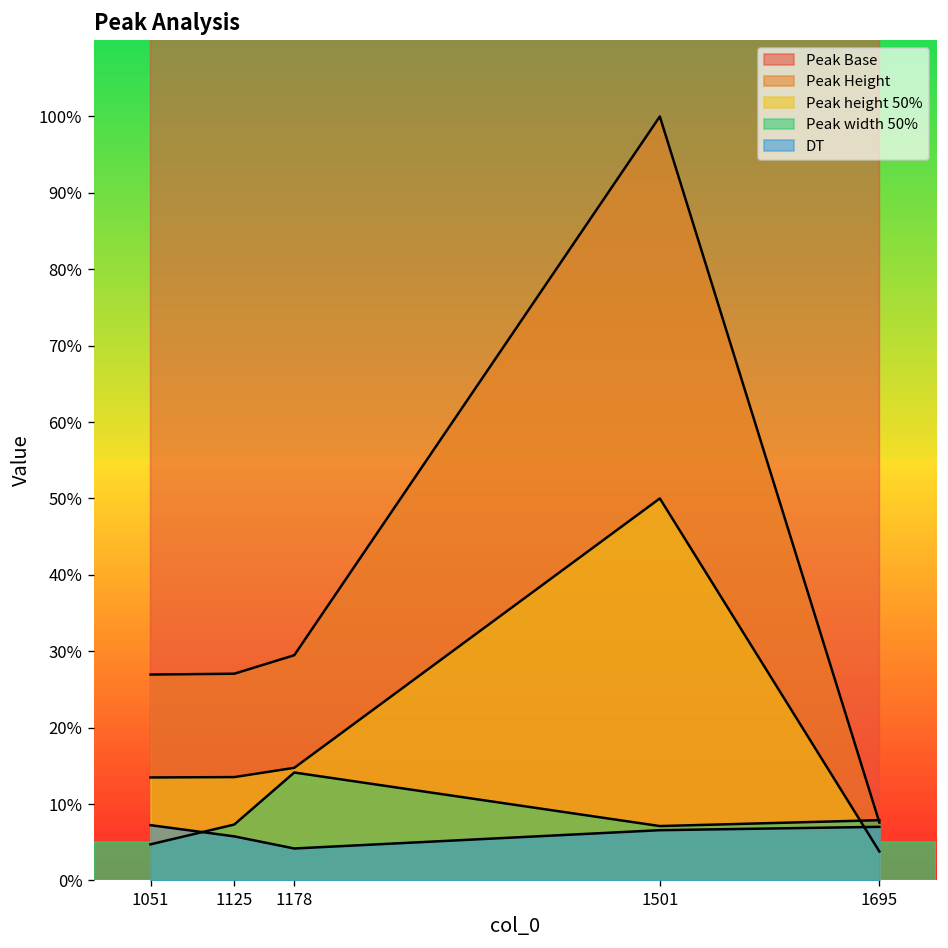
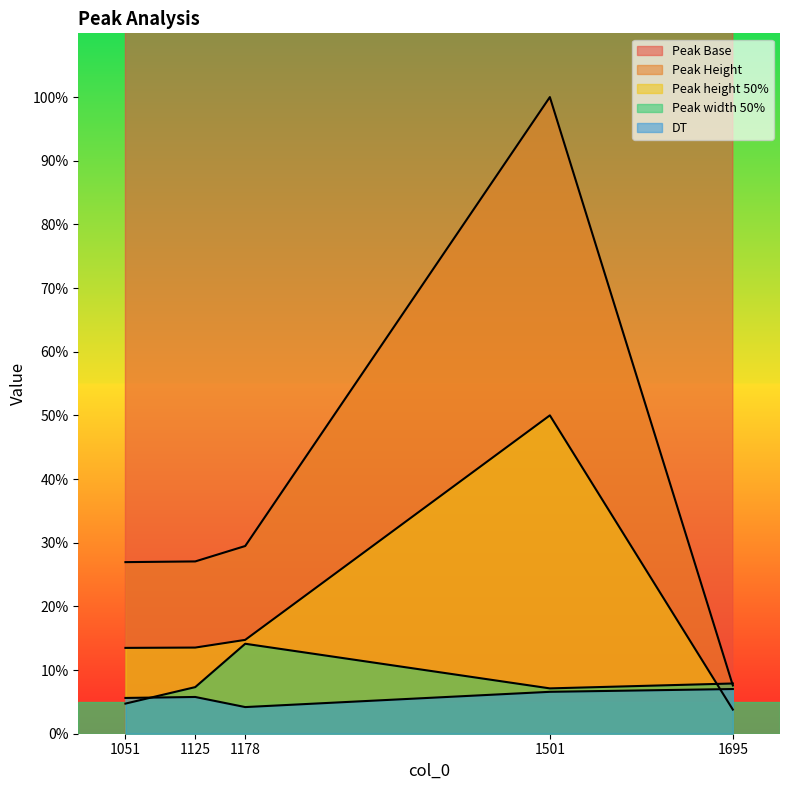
DT, 1051: 7% -> 6%
